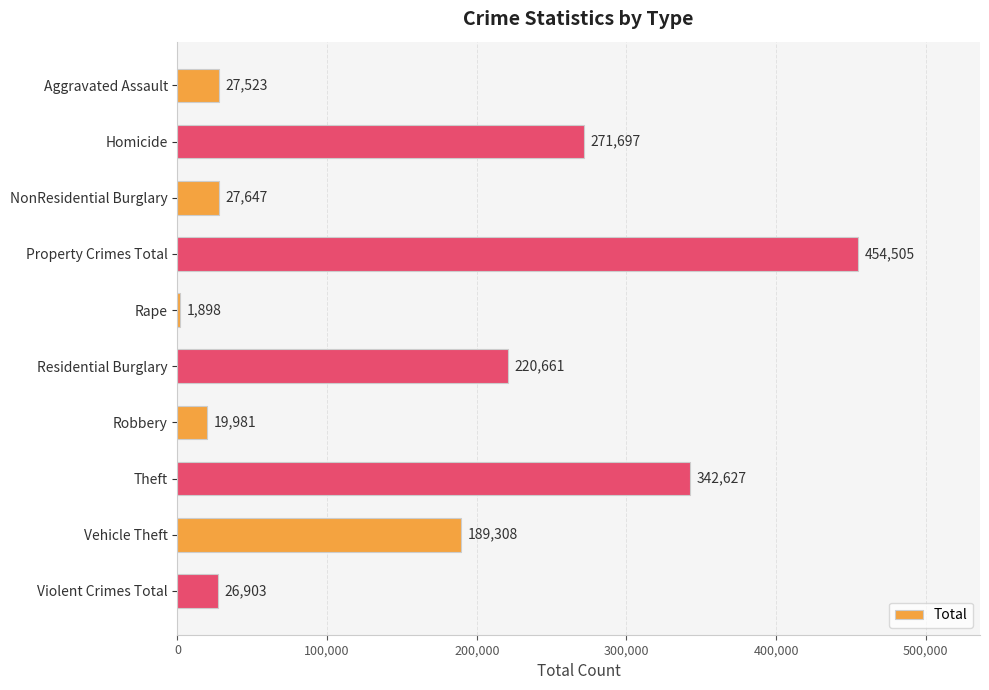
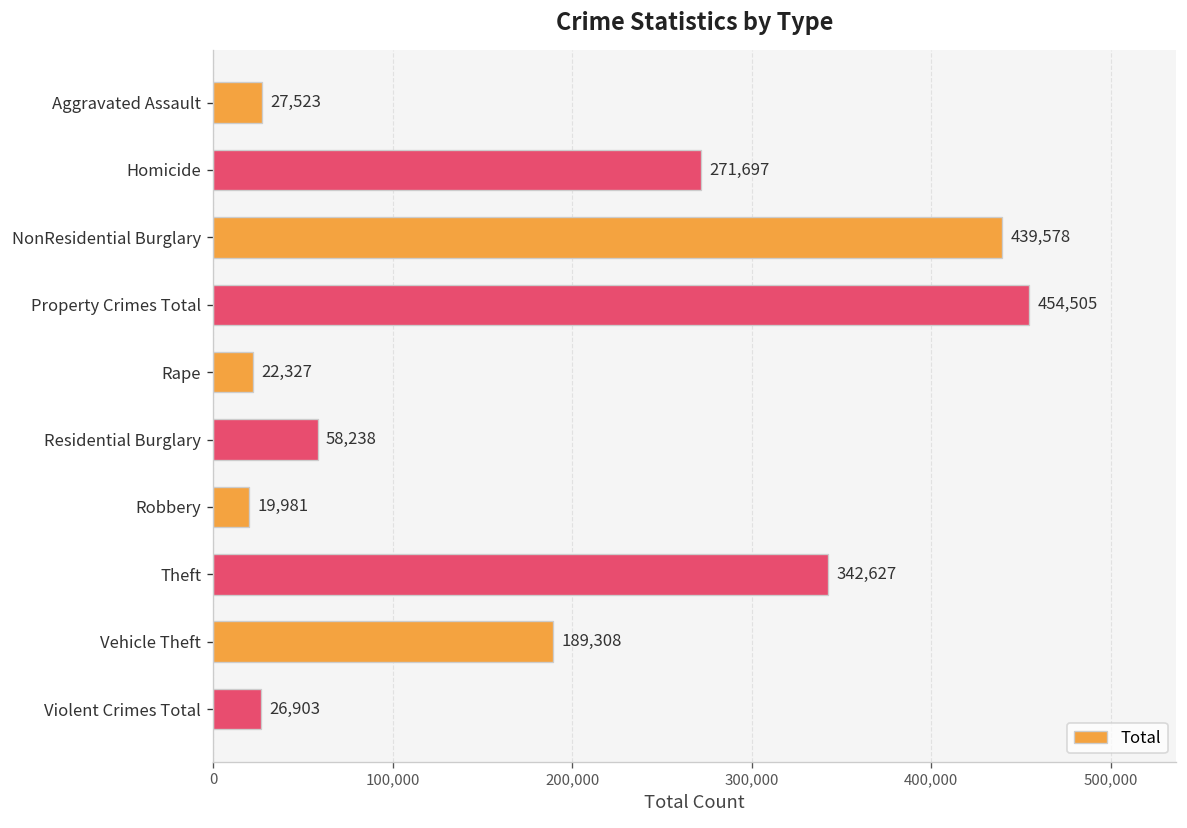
NonResidential Burglary: 27,647 -> 439,578
Rape: 1,898 -> 22,327
Residential Burglary: 220,661 -> 58,238
